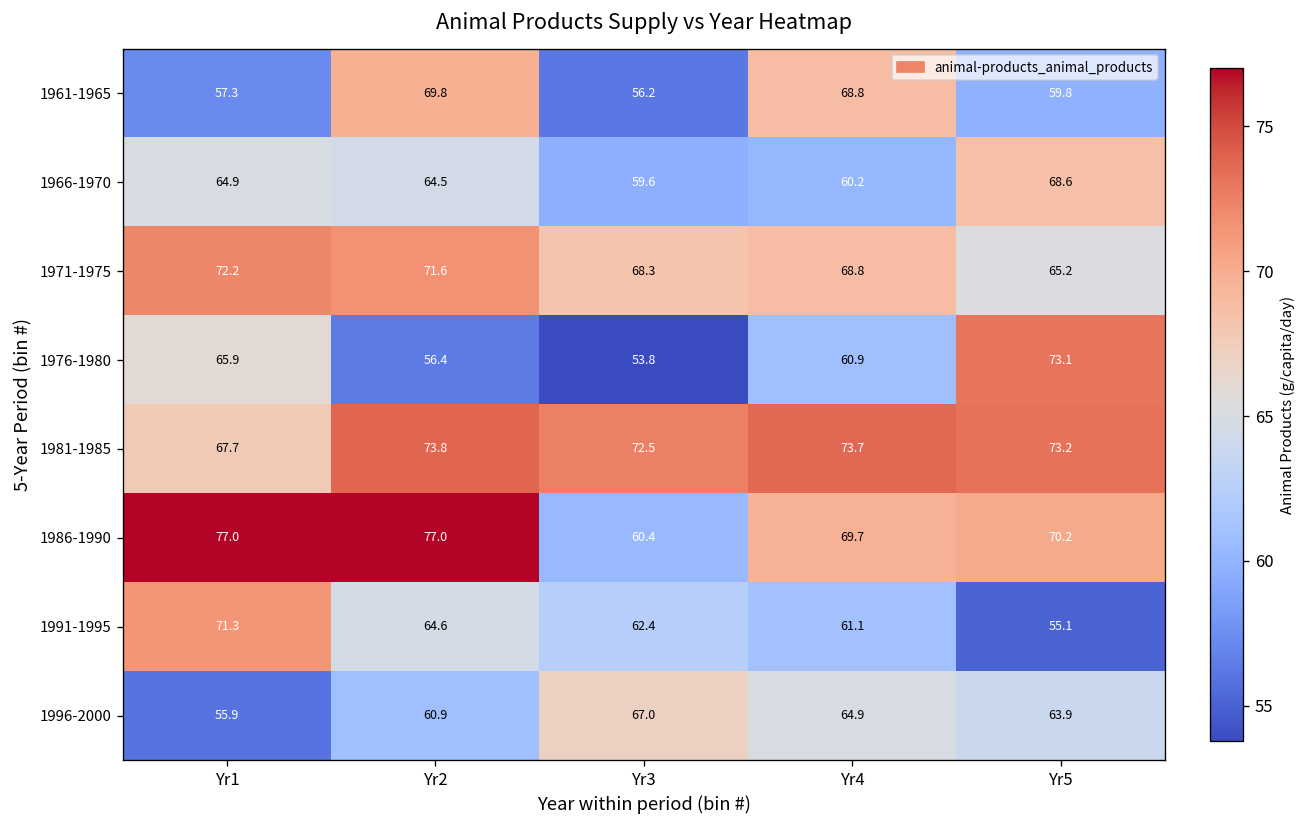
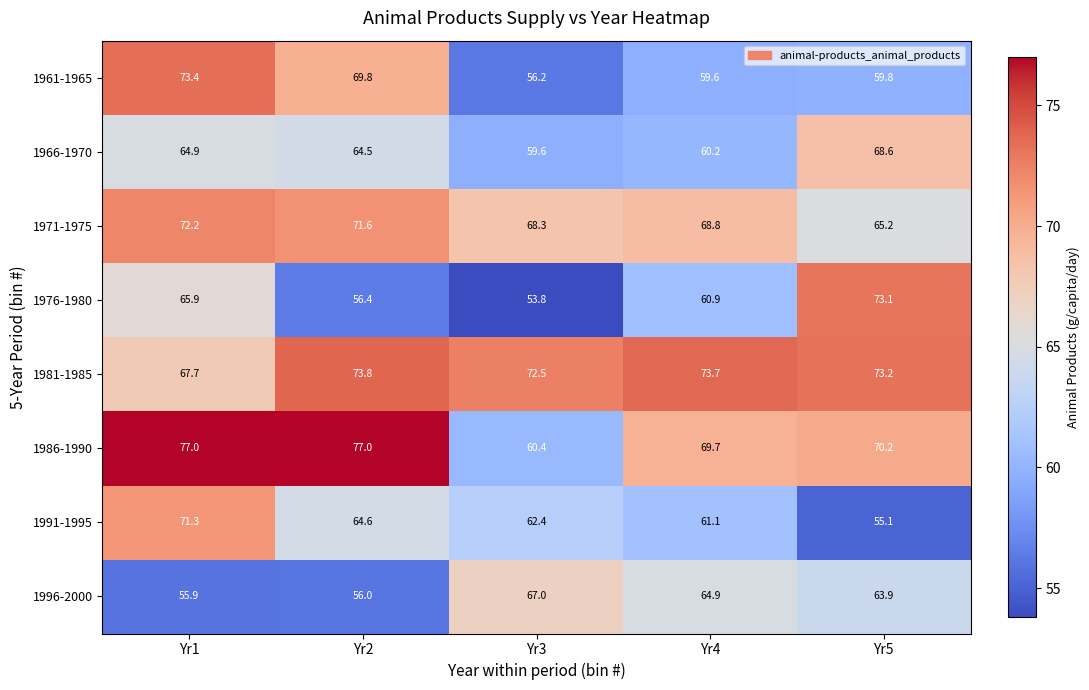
1961-1965, Yr1: 57.3 -> 73.4
1961-1965, Yr4: 68.8 -> 59.6
1996-2000, Yr2: 60.9 -> 56.0
